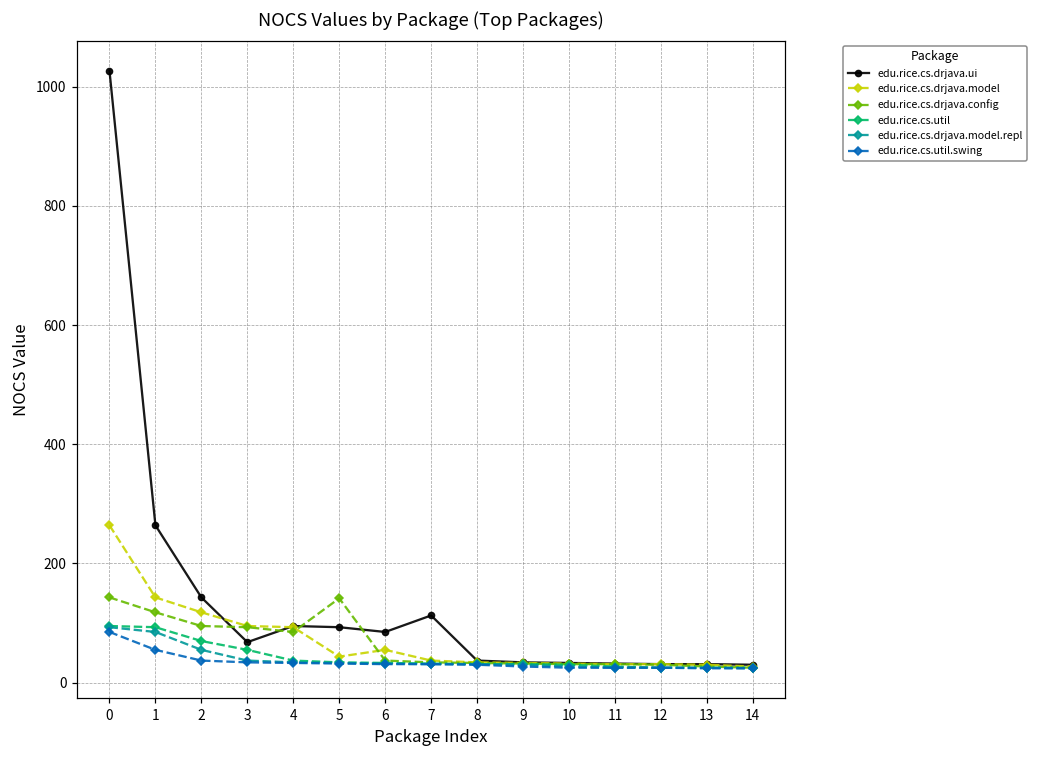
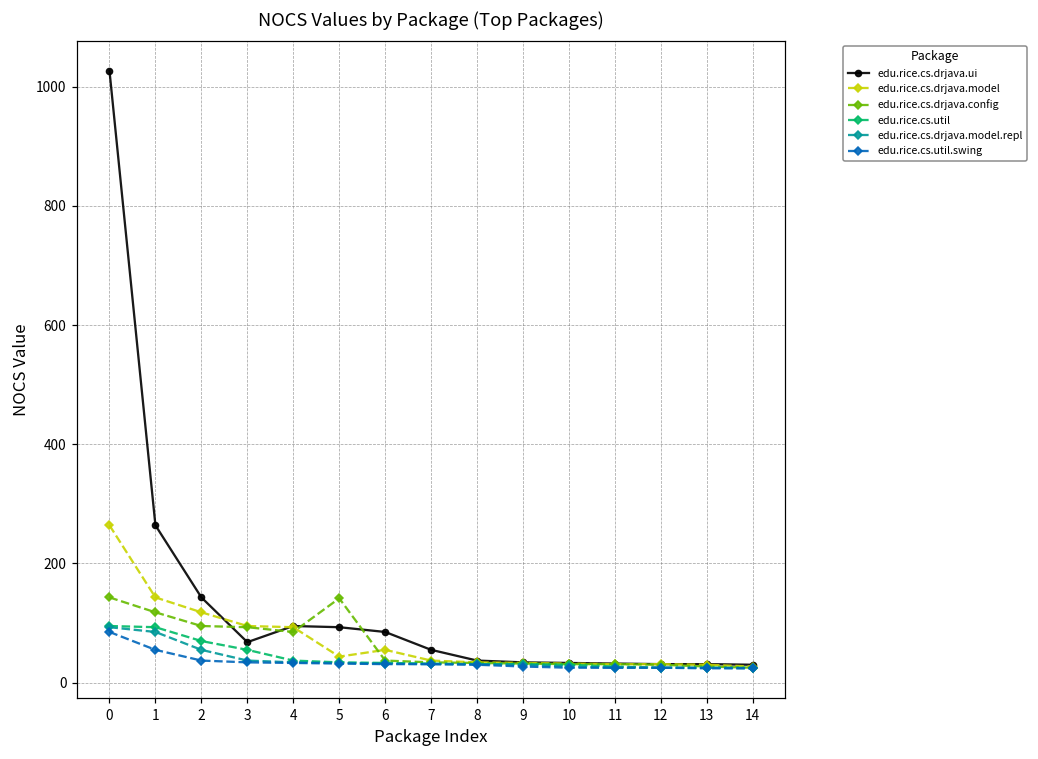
edu.rice.cs.drjava.ui, 7: 110 -> 60
